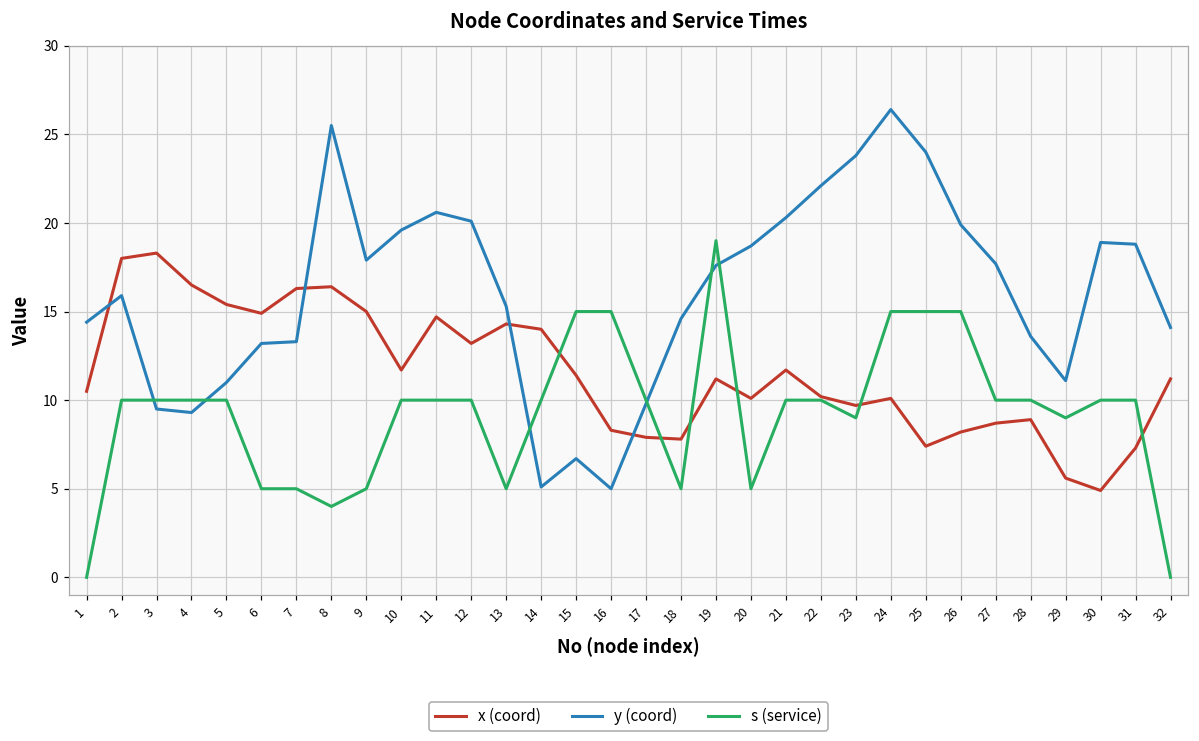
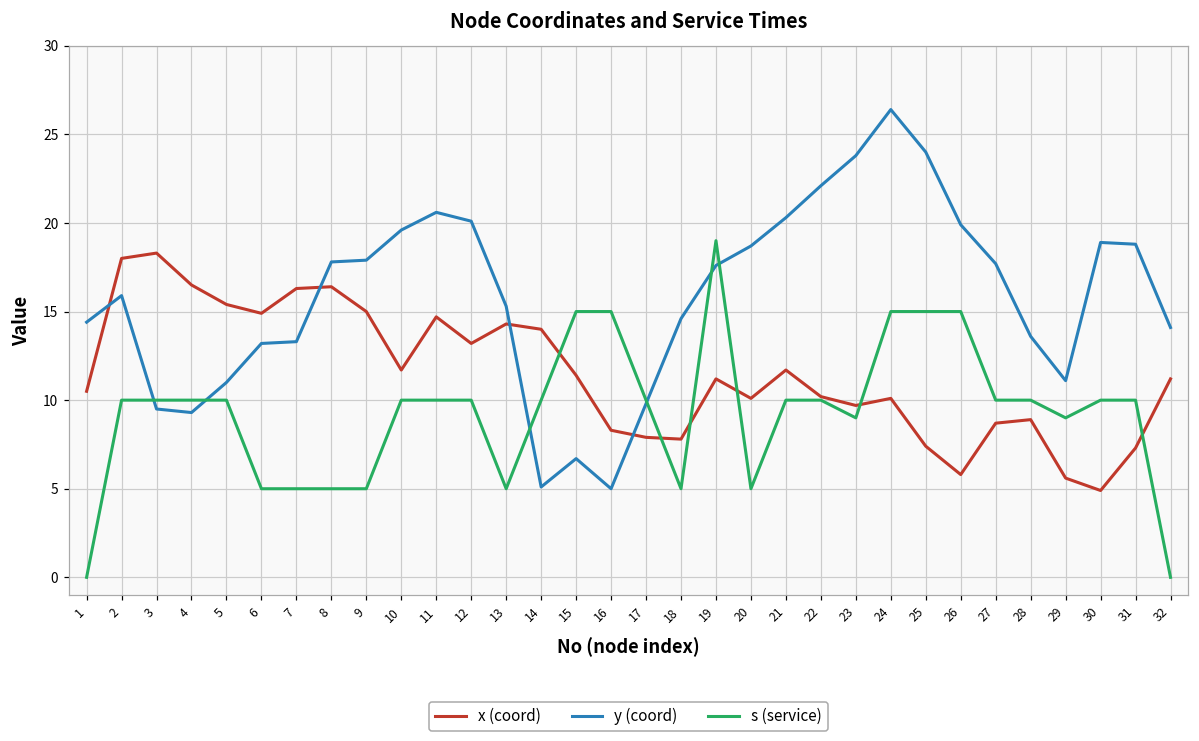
y (coord), 8: 25.5 -> 17.8
s (service), 8: 4 -> 5
x (coord), 26: 8.2 -> 5.8
